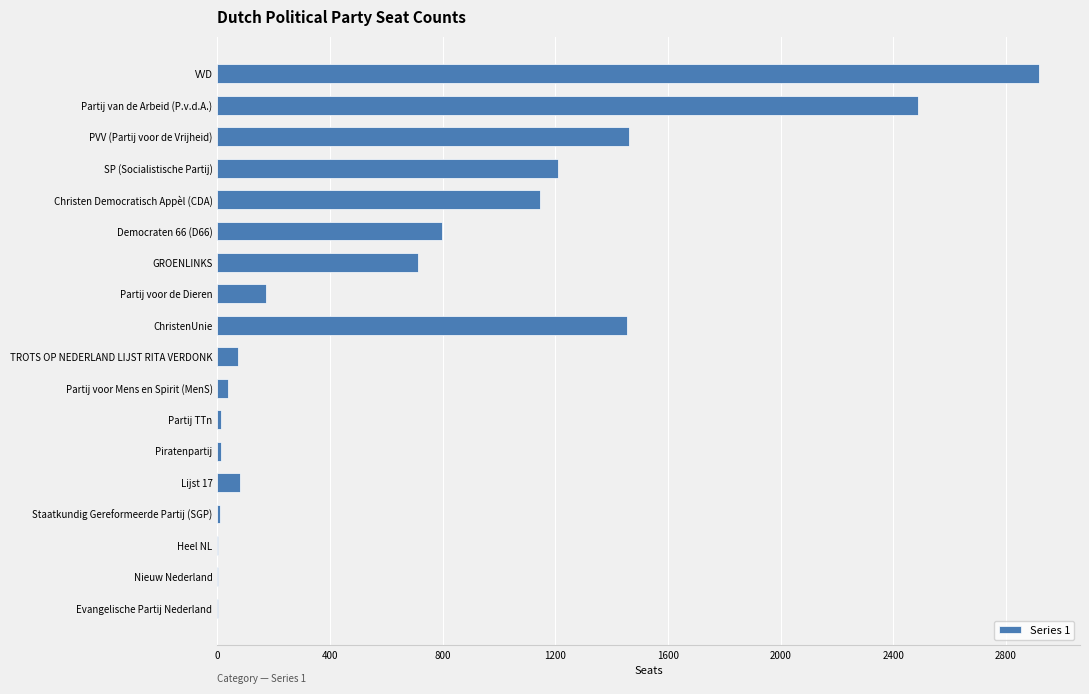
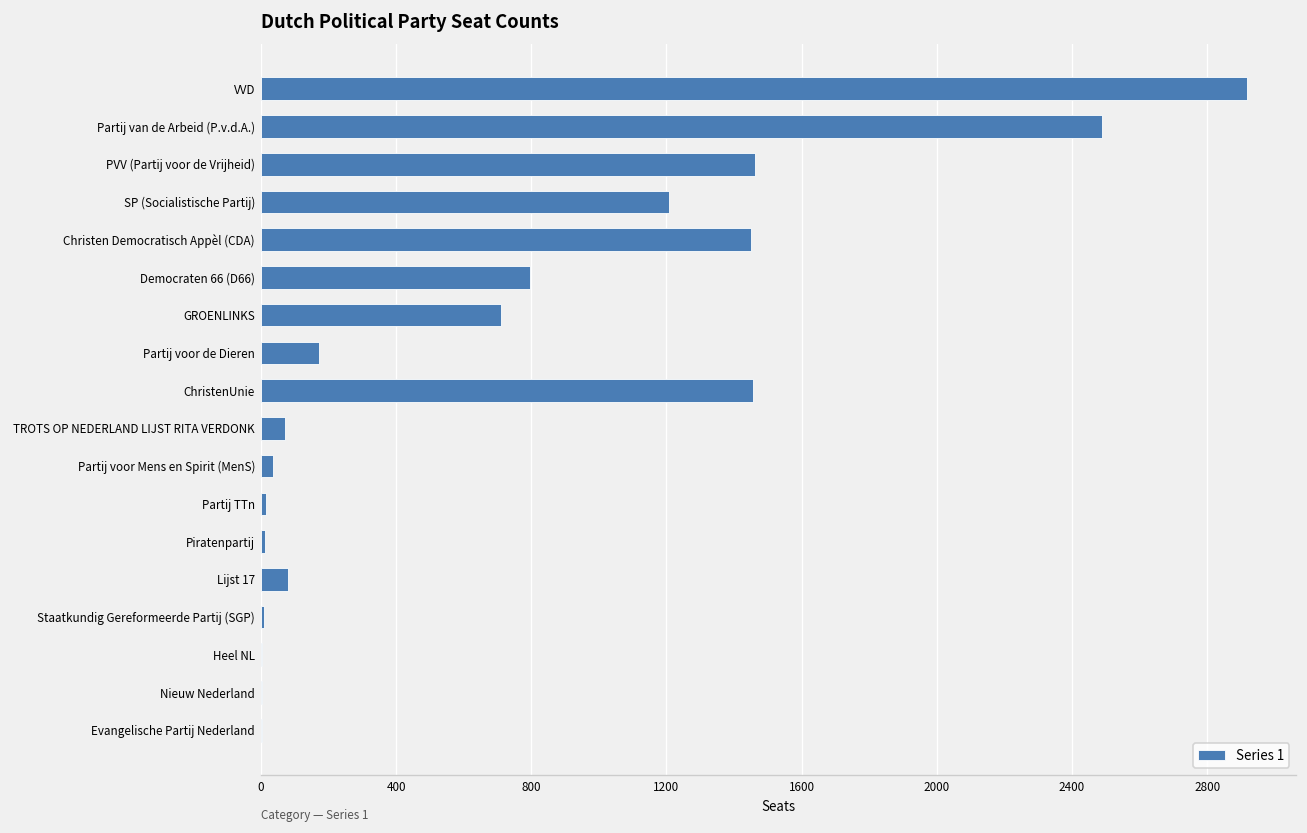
Christen Democratisch Appèl (CDA): 1150 -> 1450
